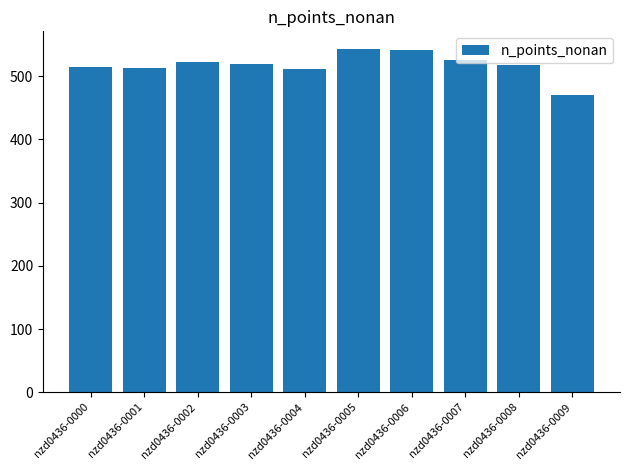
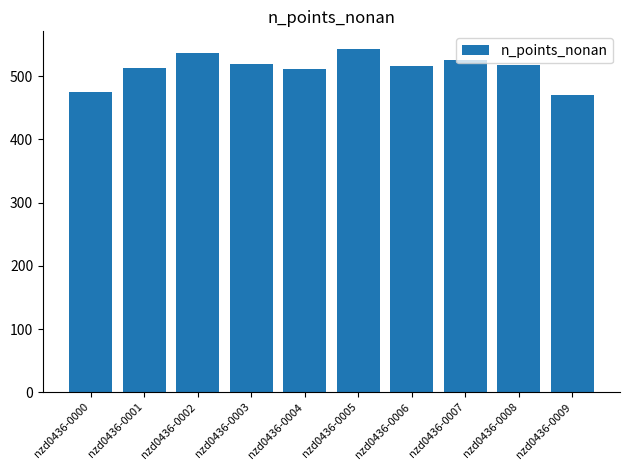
nzd0436-0000: 520 -> 480
nzd0436-0002: 520 -> 540
nzd0436-0006: 540 -> 520
